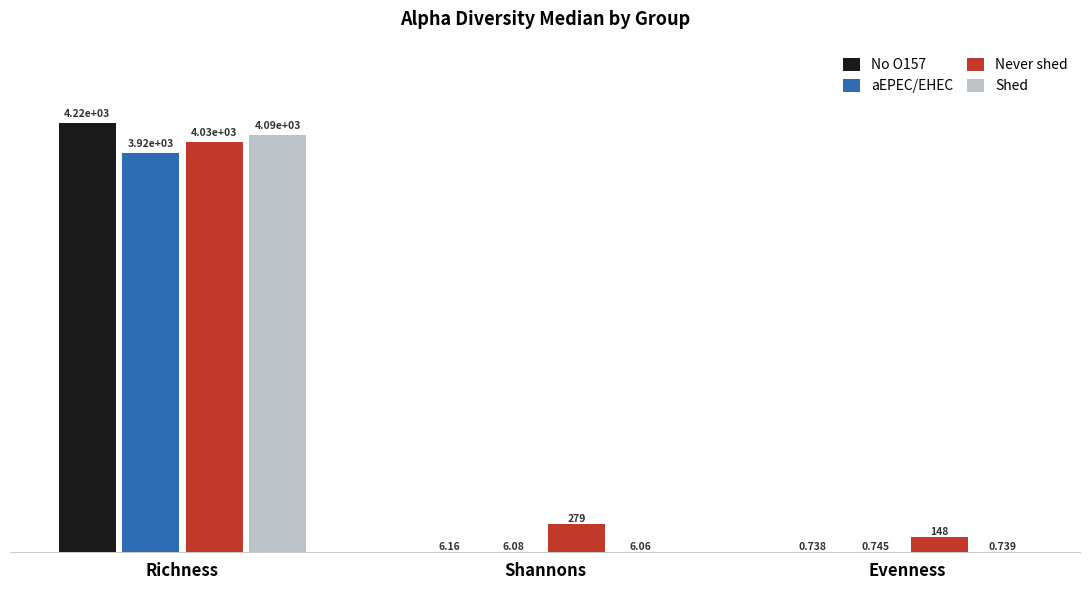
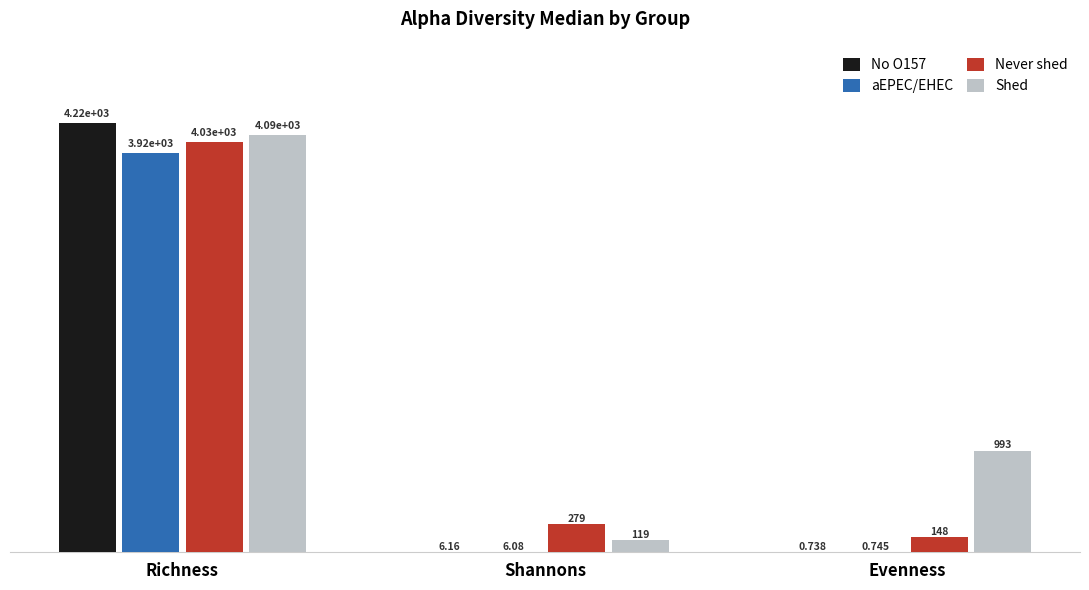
Shed, Shannons: 6.06 -> 119
Shed, Evenness: 0.739 -> 993
